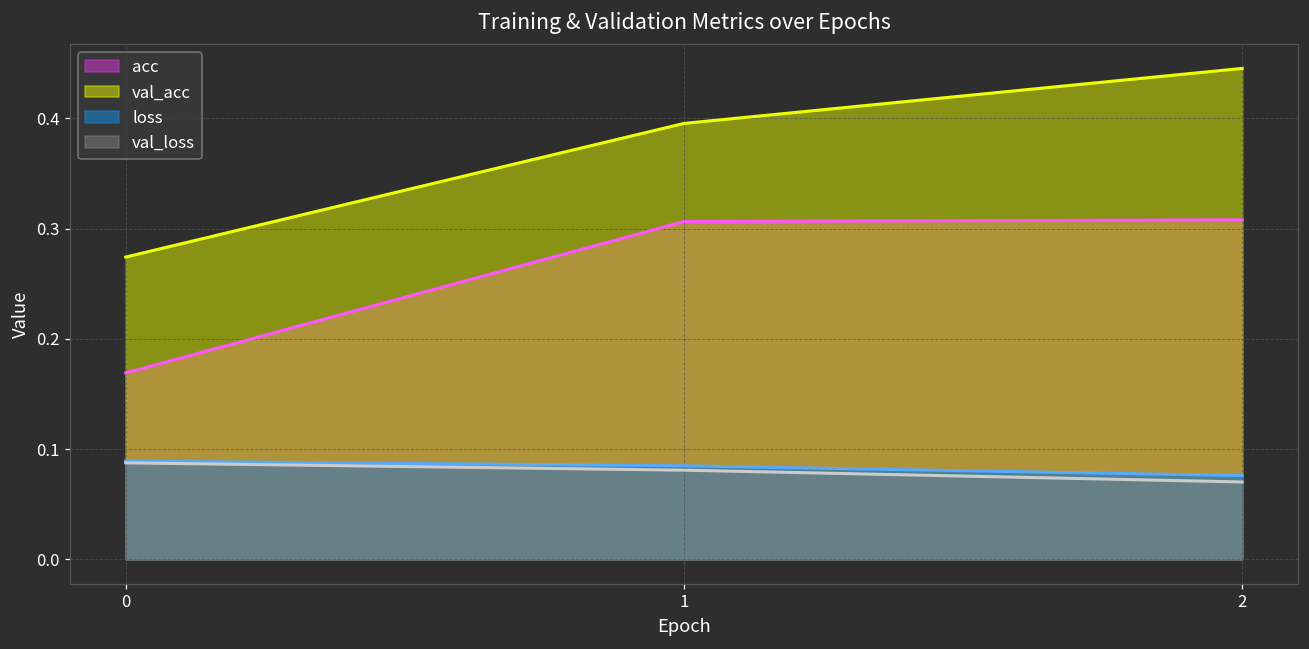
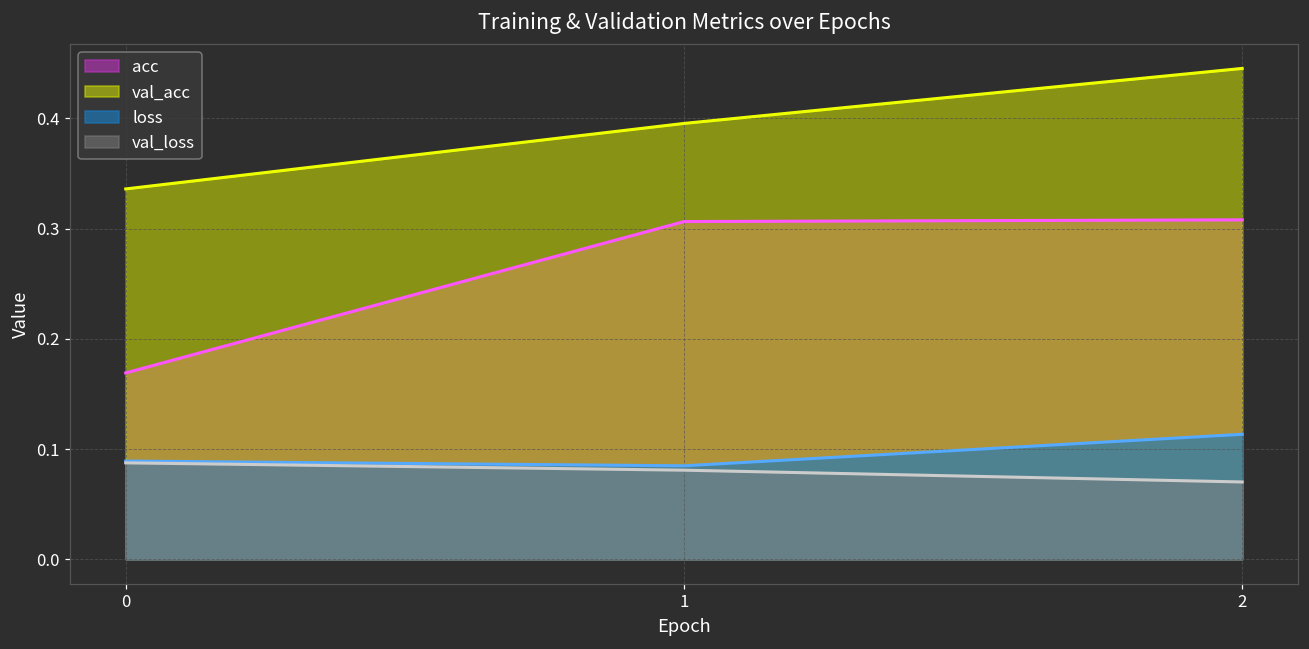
val_acc, 0: 0.274 -> 0.336
loss, 2: 0.076 -> 0.113
